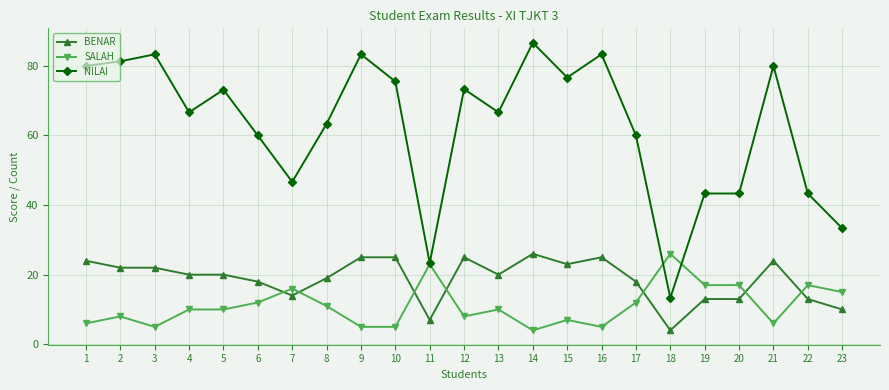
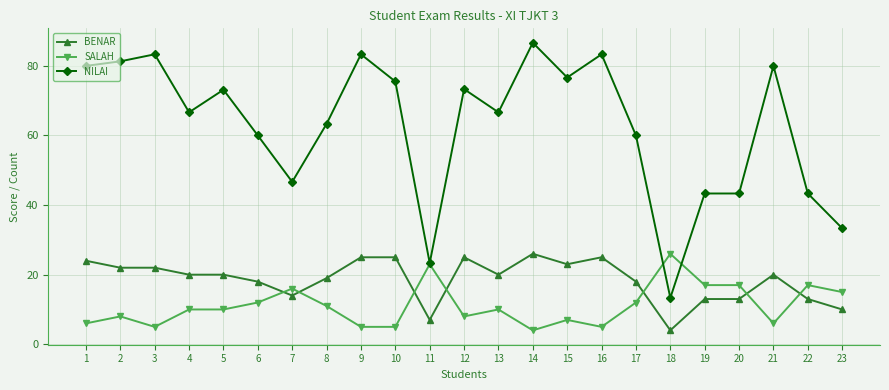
BENAR, 21: 24 -> 20
